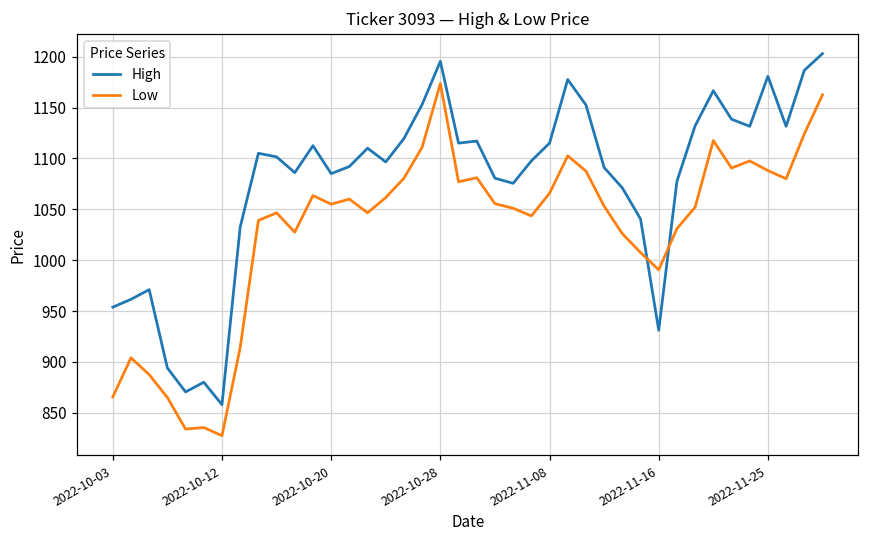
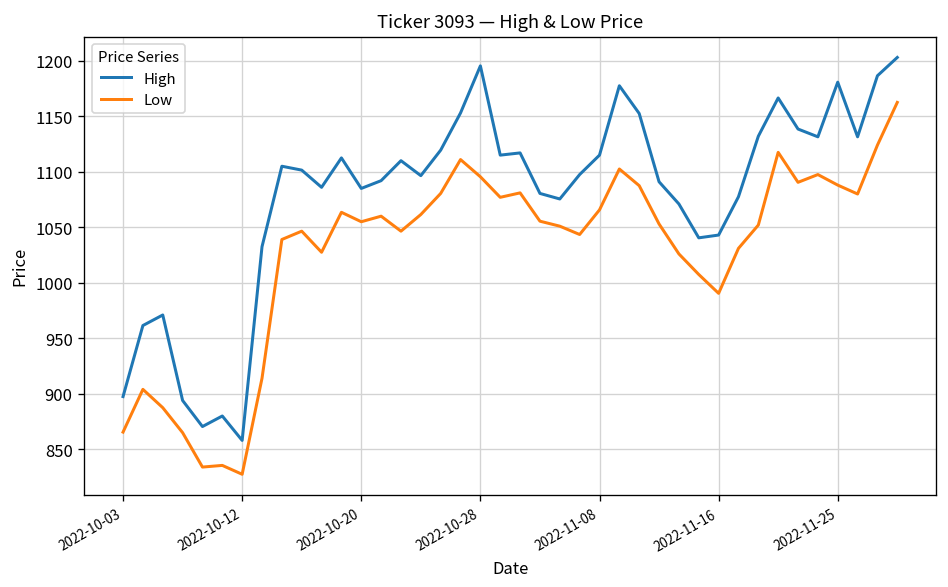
High, 2022-10-03: 950 -> 900
Low, 2022-10-28: 1170 -> 1100
High, 2022-11-16: 930 -> 1040
